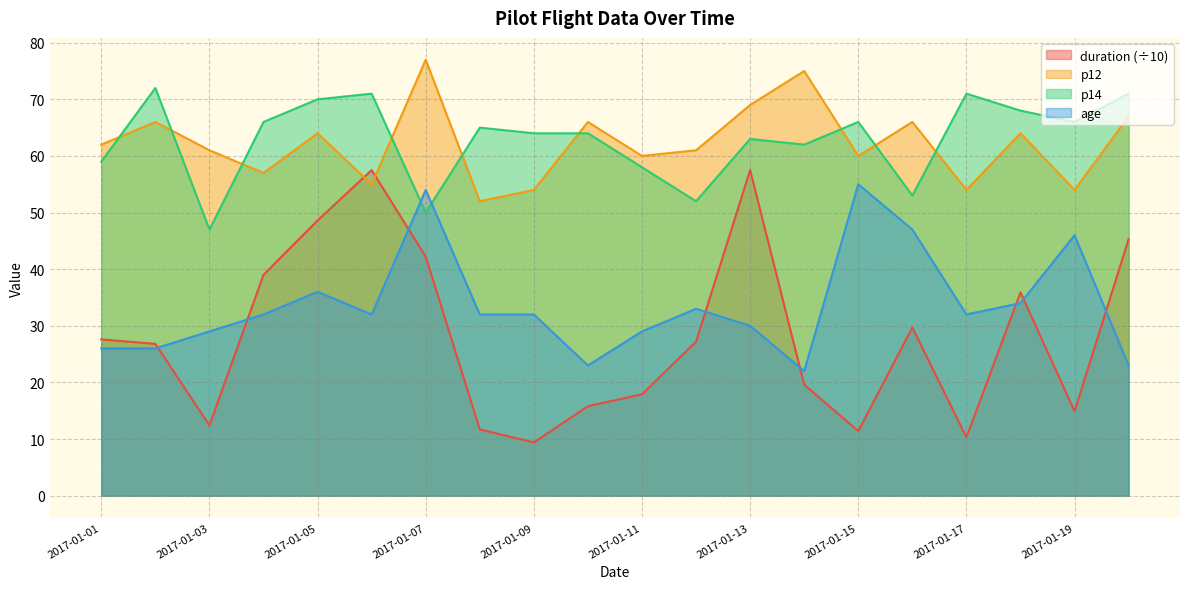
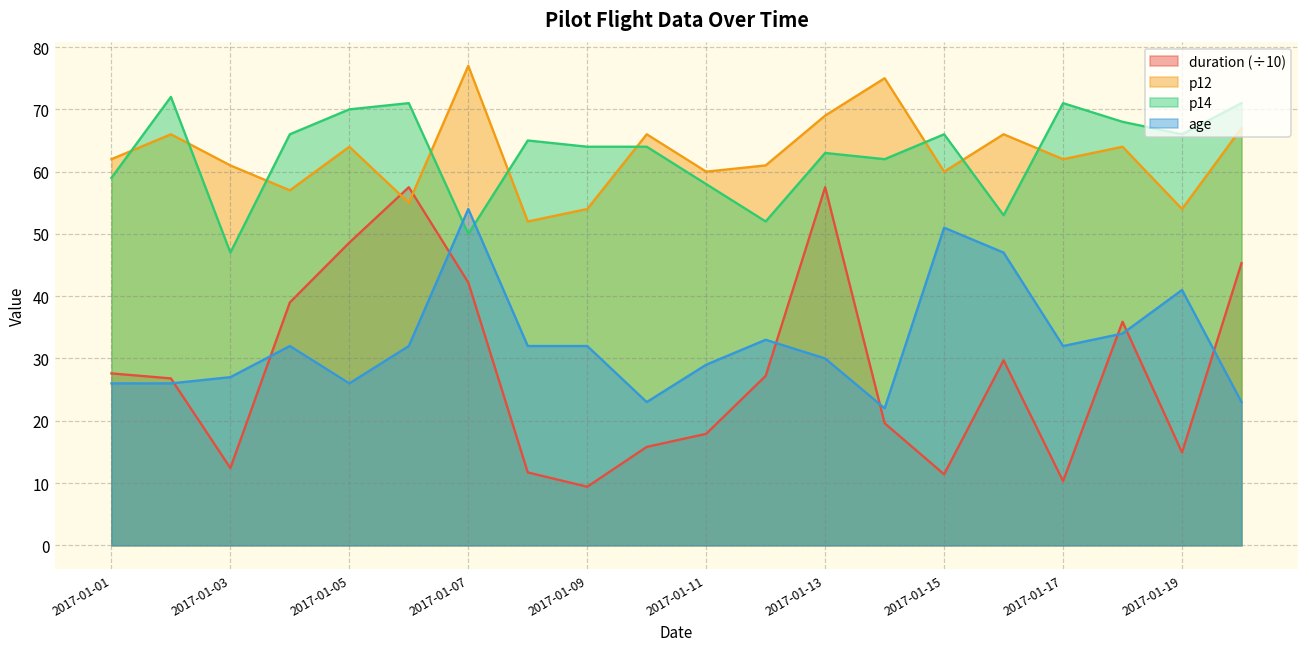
age, 2017-01-03: 29 -> 27
age, 2017-01-05: 36 -> 26
age, 2017-01-15: 55 -> 51
p12, 2017-01-17: 54 -> 62
age, 2017-01-19: 46 -> 41
